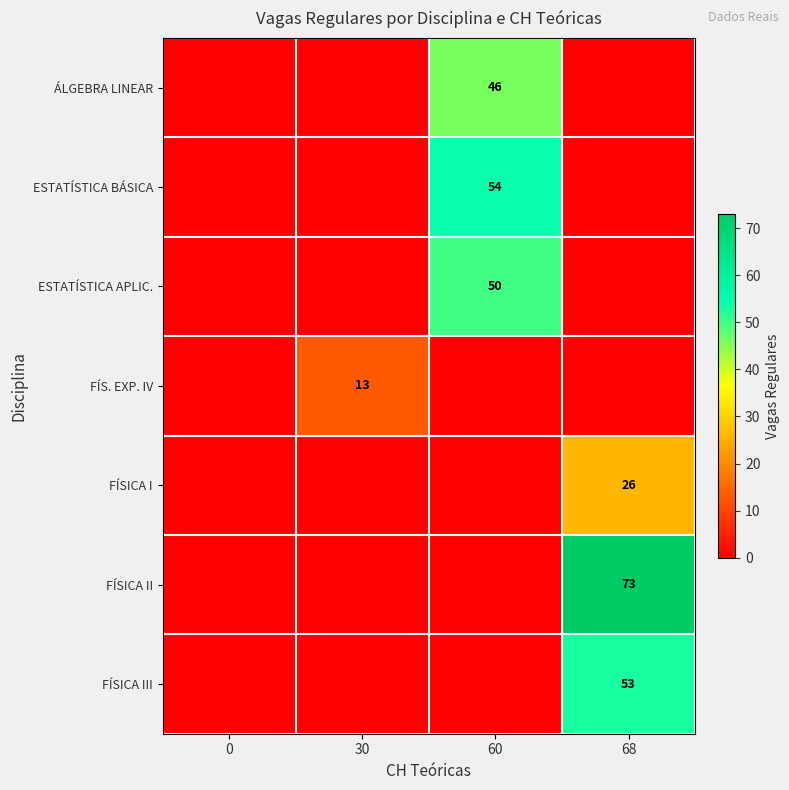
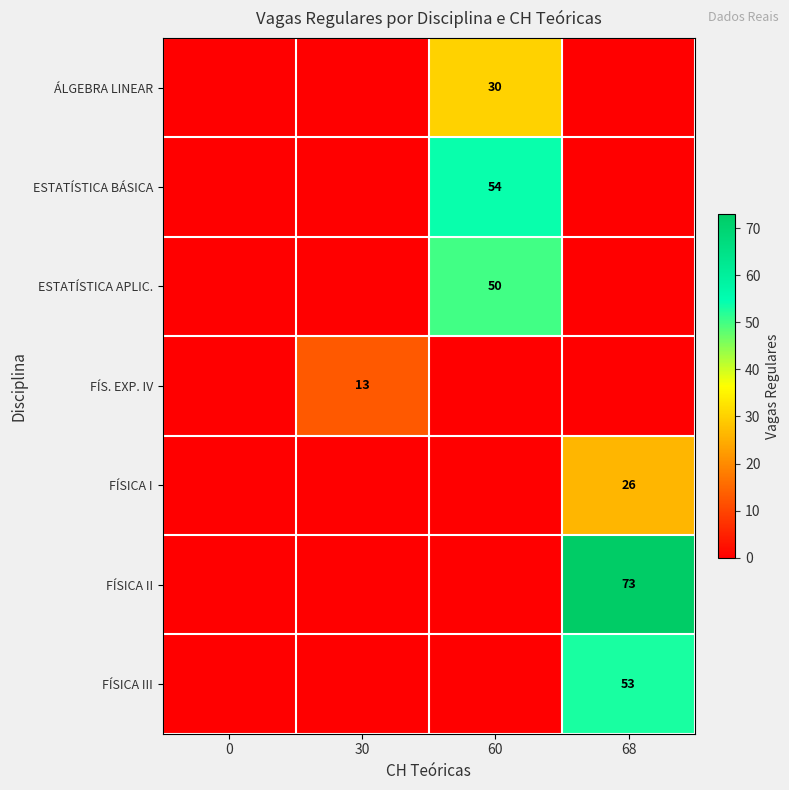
ÁLGEBRA LINEAR, 60: 46 -> 30
